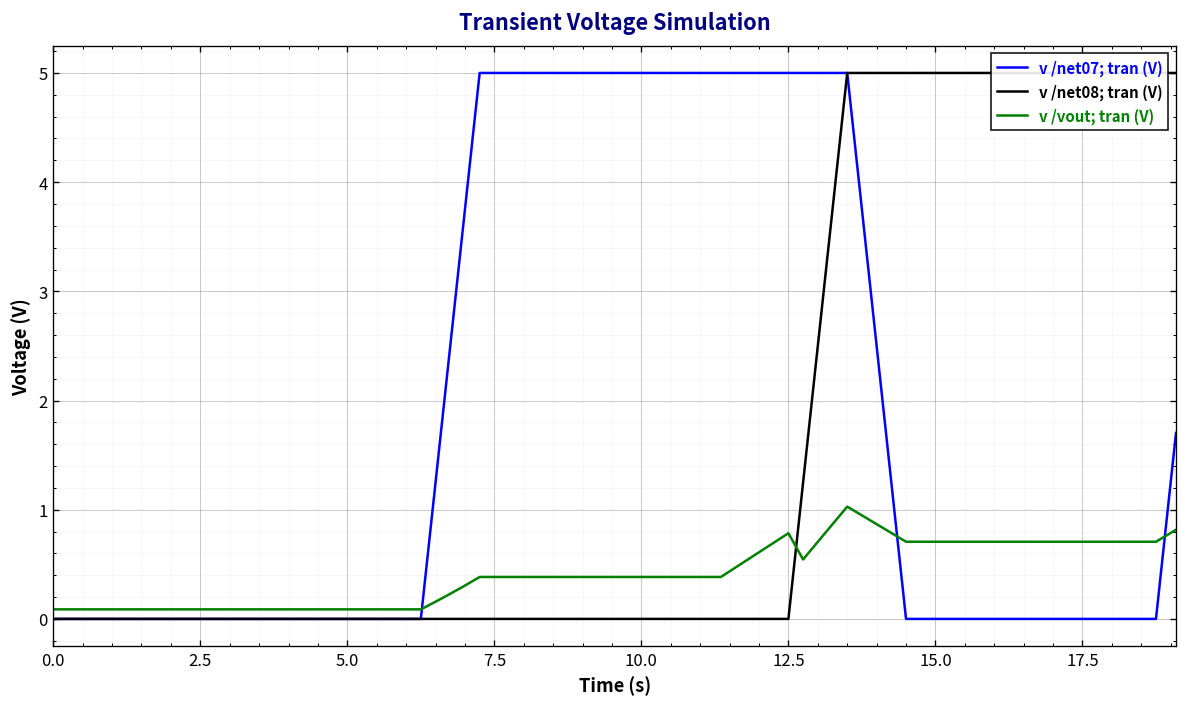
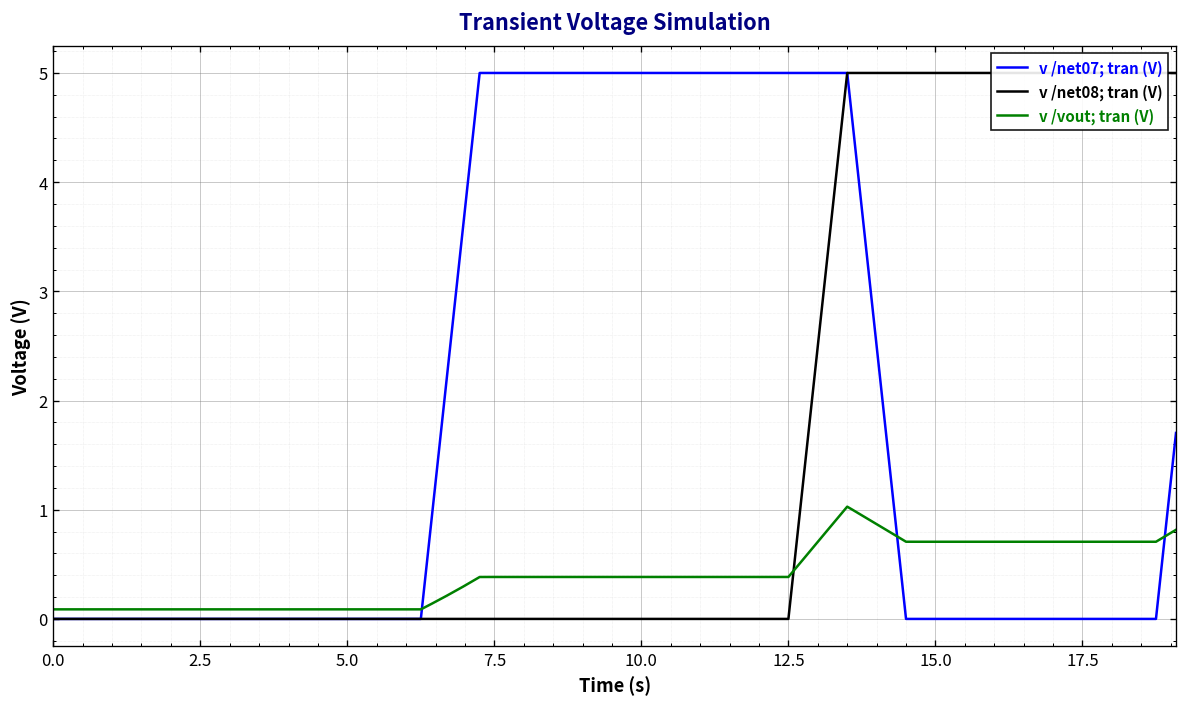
v /vout; tran (V), 12.5: 0.8 -> 0.4
